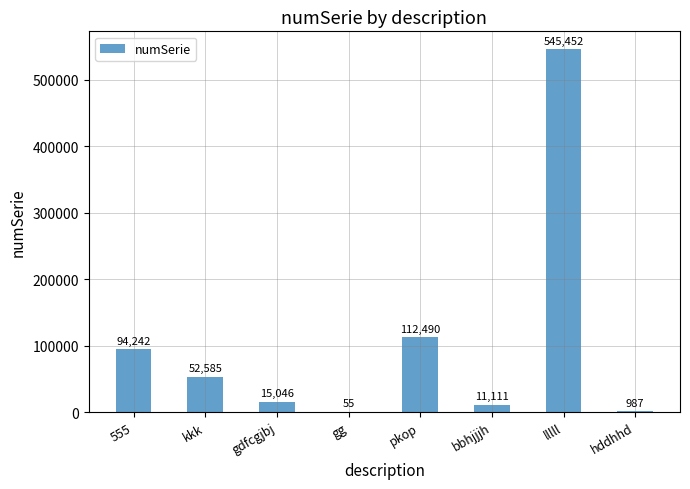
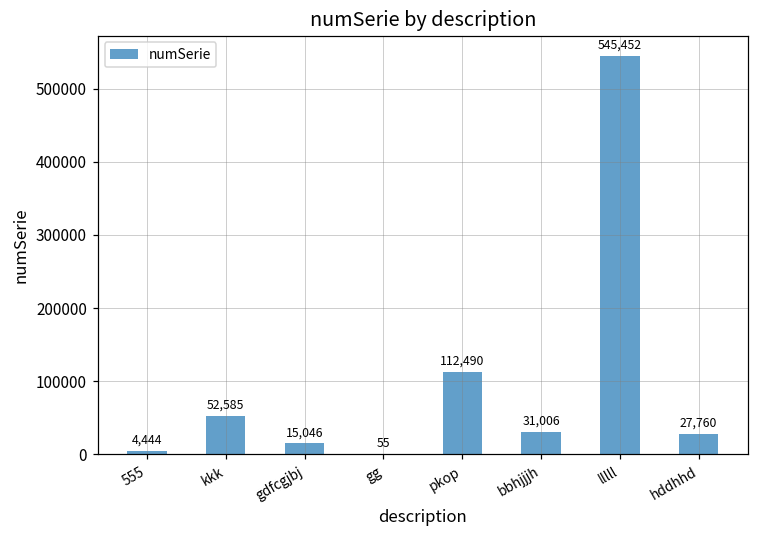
555: 94,242 -> 4,444
bbhjjjh: 11,111 -> 31,006
hddhhd: 987 -> 27,760
